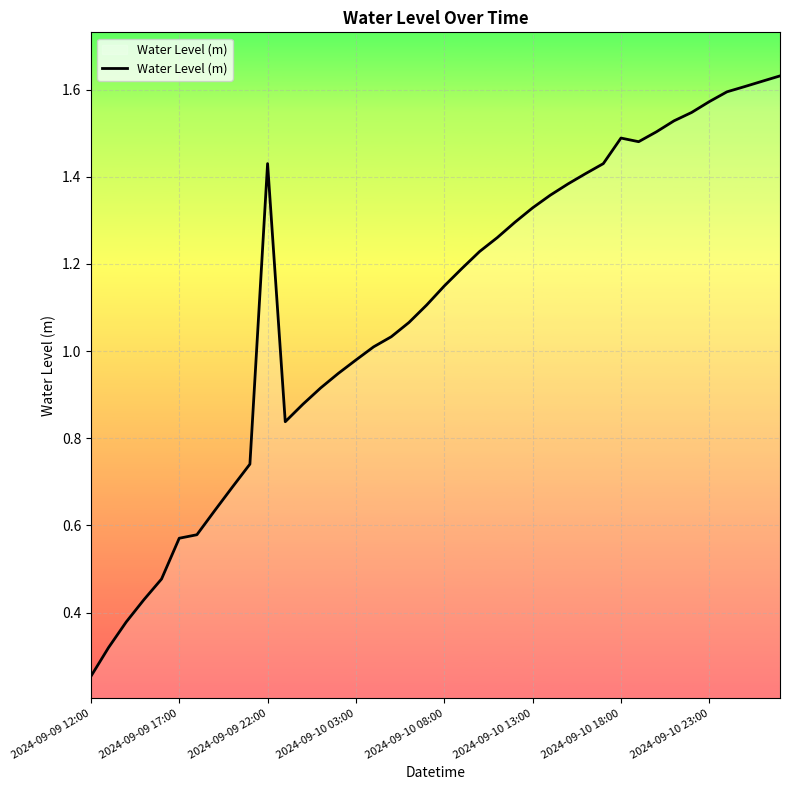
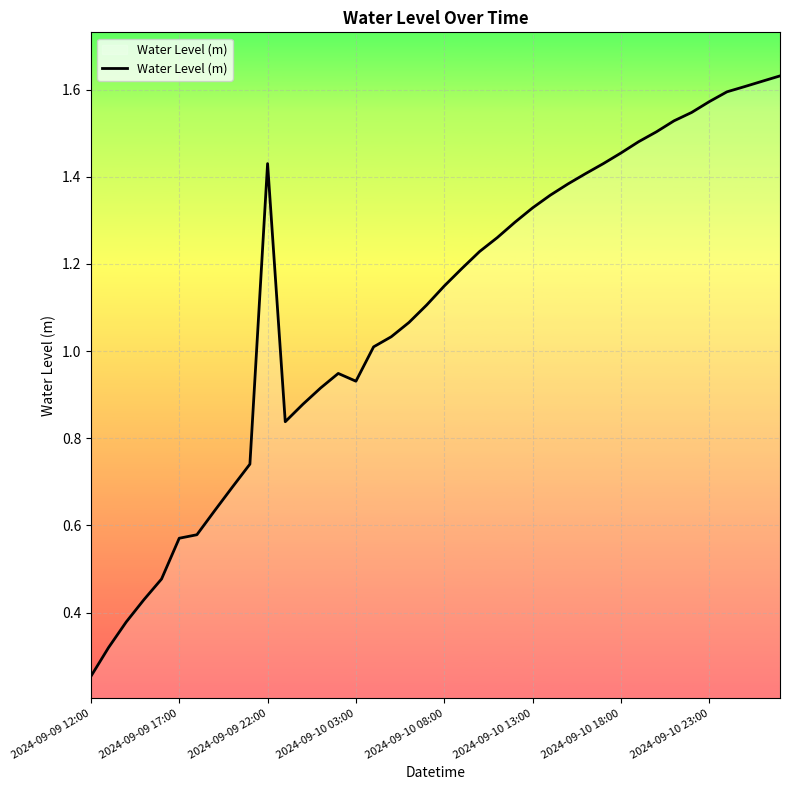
2024-09-10 03:00: 0.98 -> 0.93
2024-09-10 18:00: 1.49 -> 1.45
